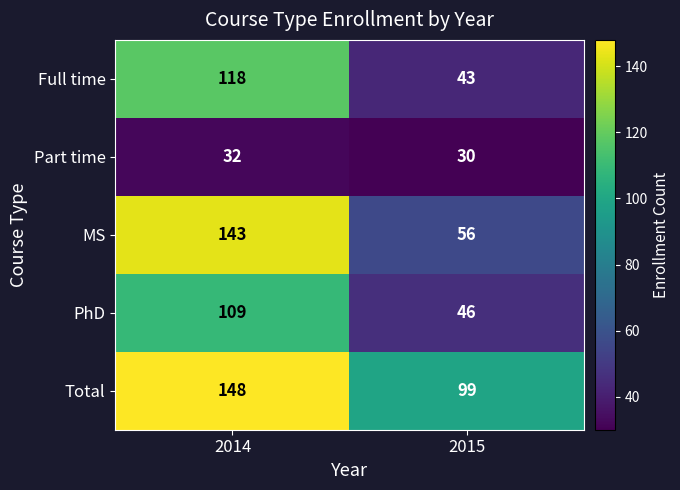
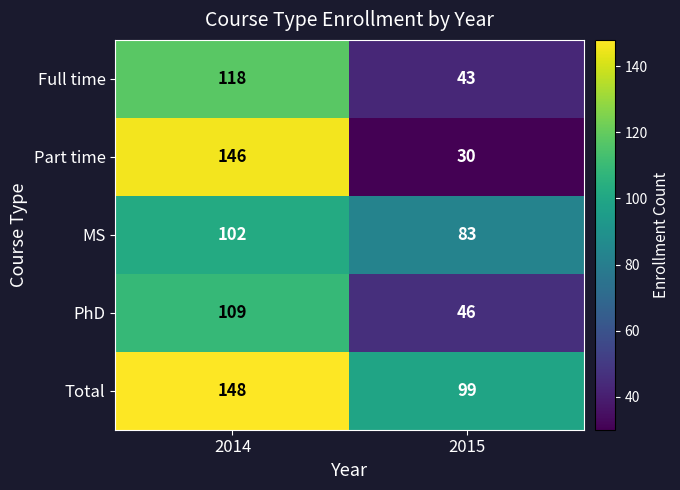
Part time, 2014: 32 -> 146
MS, 2014: 143 -> 102
MS, 2015: 56 -> 83
